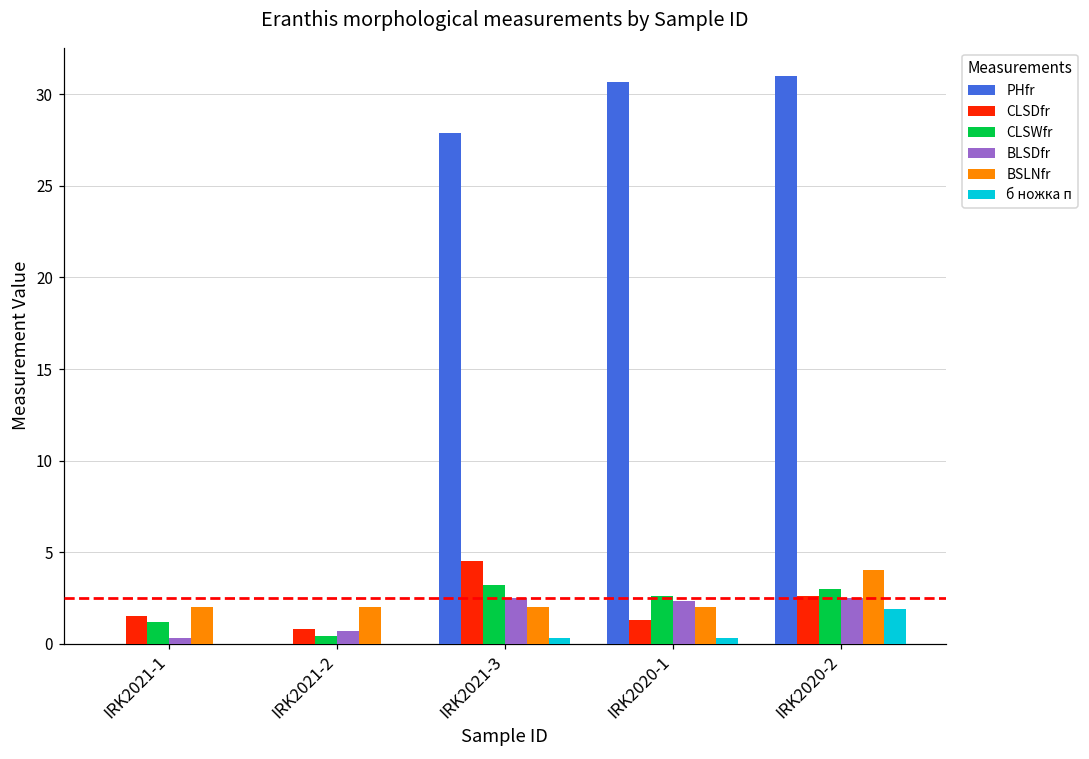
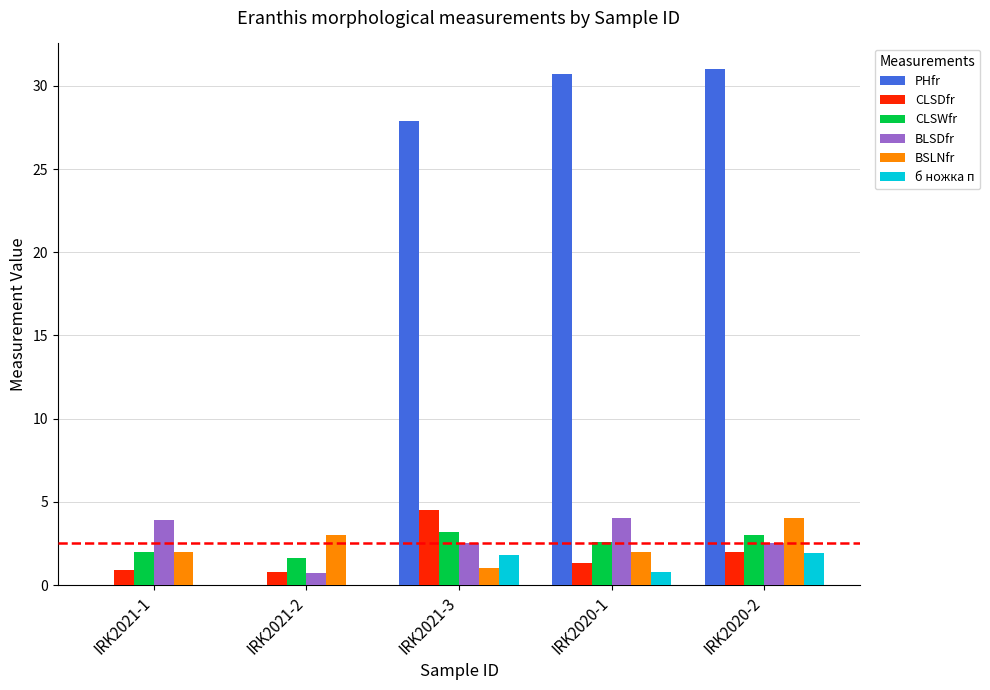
CLSDfr, IRK2021-1: 1.5 -> 0.9
CLSWfr, IRK2021-1: 1.2 -> 2.0
BLSDfr, IRK2021-1: 0.3 -> 3.9
CLSWfr, IRK2021-2: 0.4 -> 1.6
BSLNfr, IRK2021-2: 2 -> 3
BSLNfr, IRK2021-3: 2 -> 1
б ножка п, IRK2021-3: 0.3 -> 1.8
BLSDfr, IRK2020-1: 2.3 -> 4.0
б ножка п, IRK2020-1: 0.3 -> 0.8
CLSDfr, IRK2020-2: 2.6 -> 2.0
